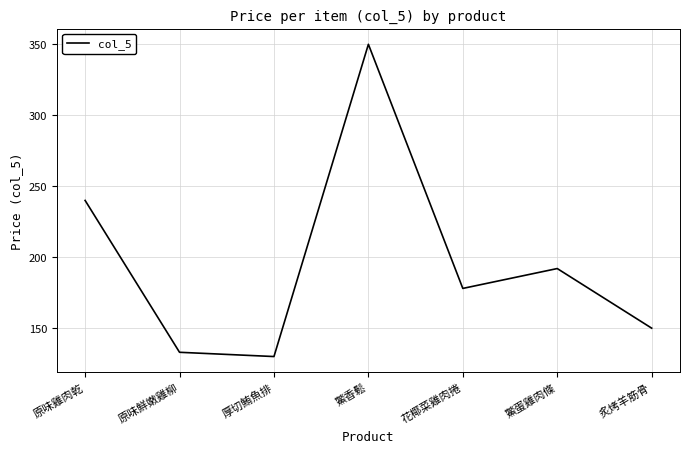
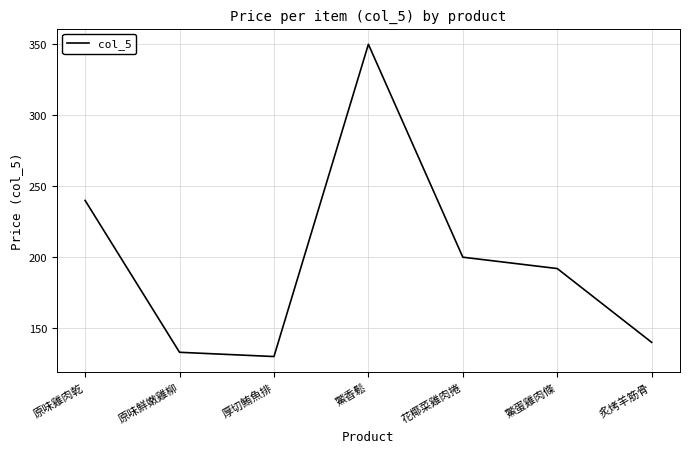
花椰菜雞肉捲: 178 -> 200
炙烤羊筋骨: 150 -> 140
